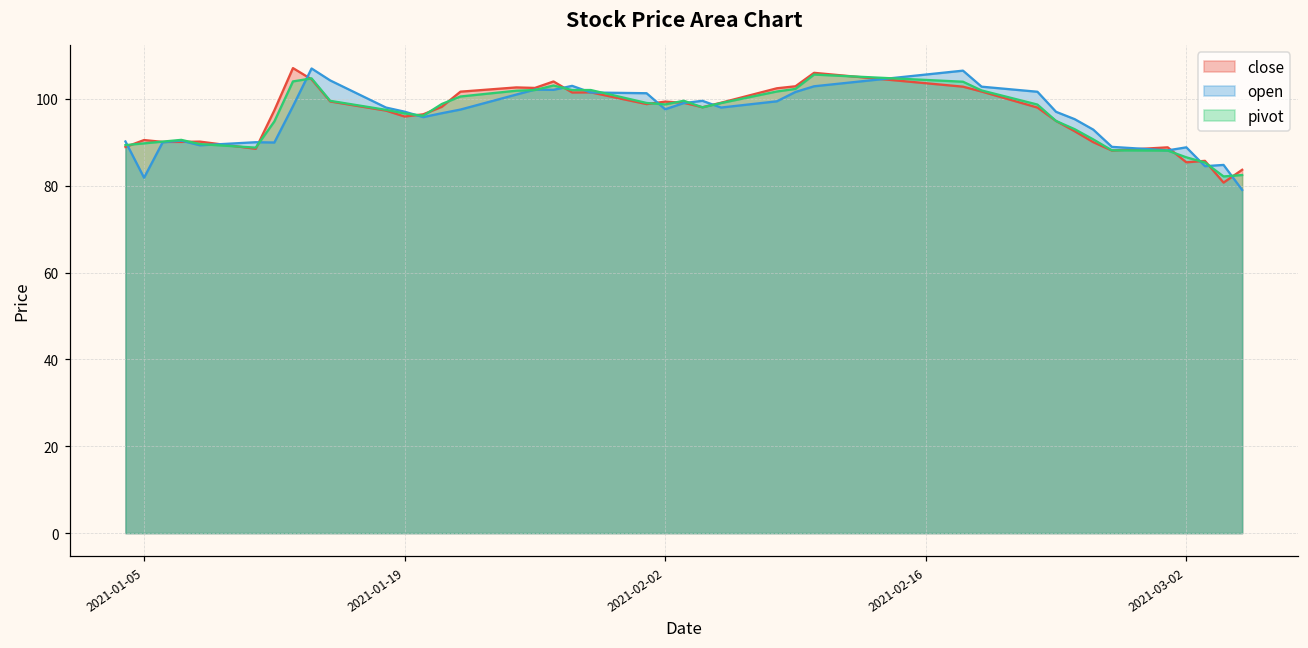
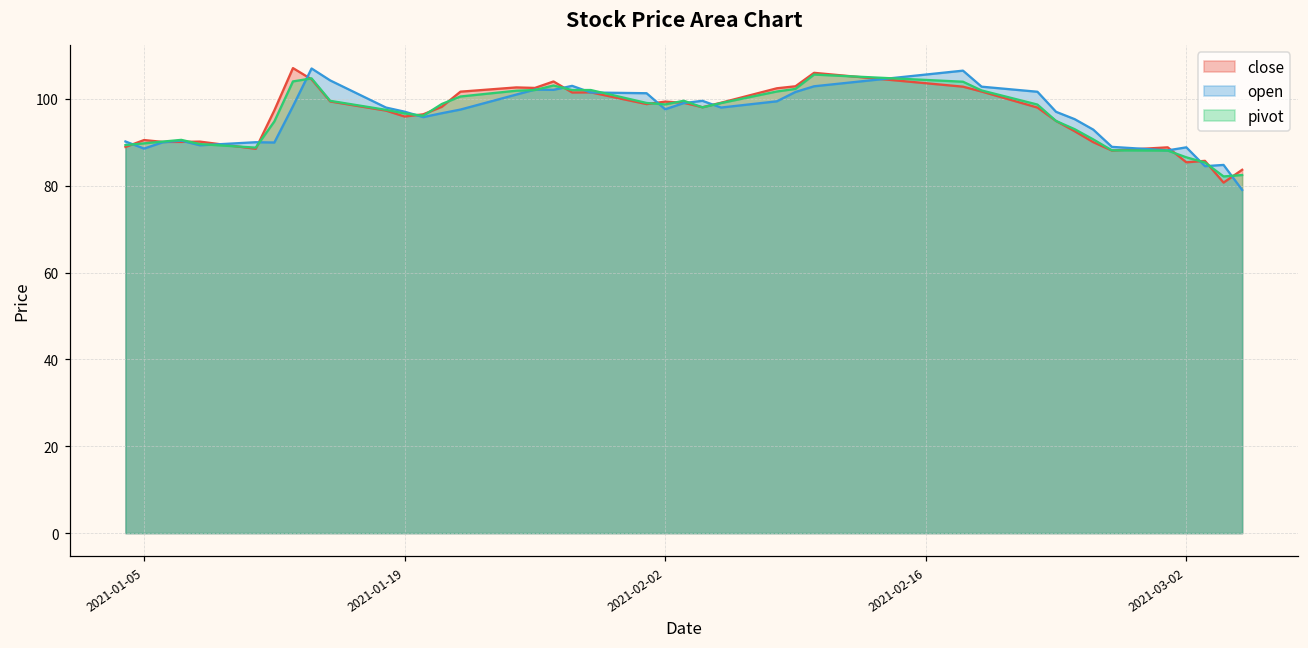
open, 2021-01-05: 82 -> 89
